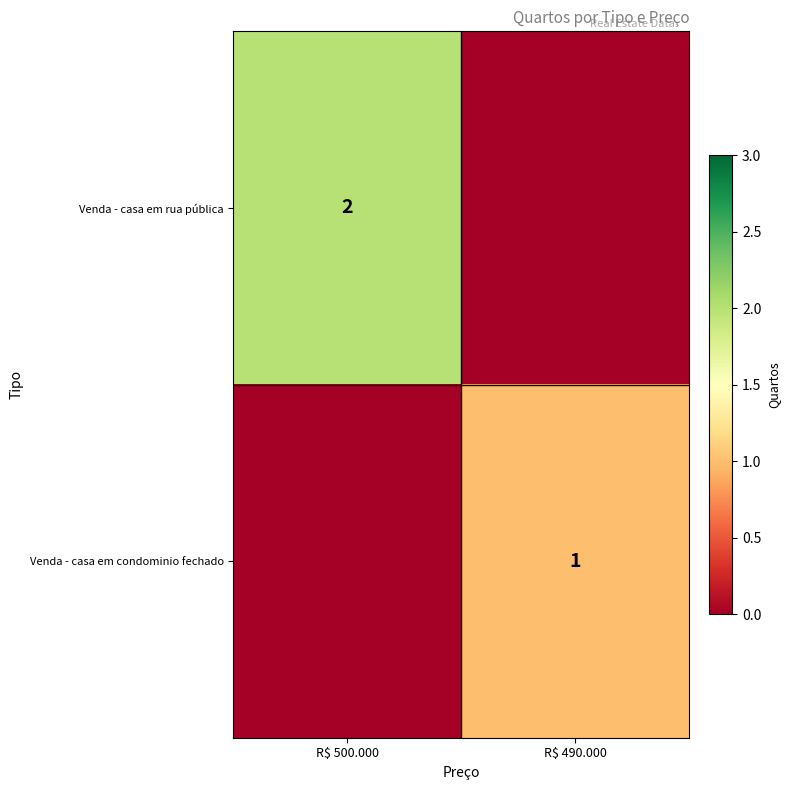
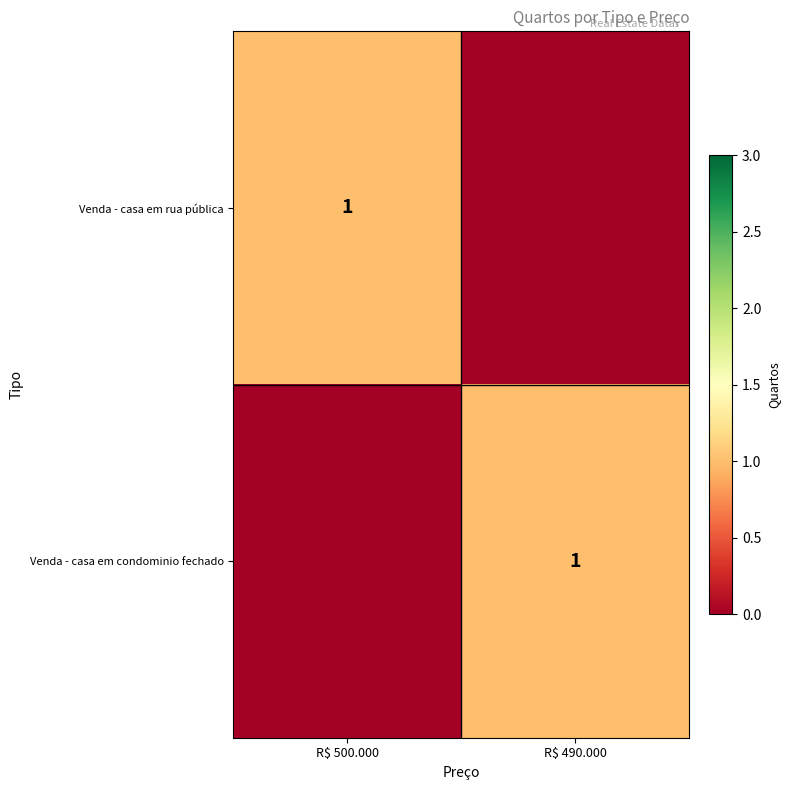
Venda - casa em rua pública, R$ 500.000: 2 -> 1
